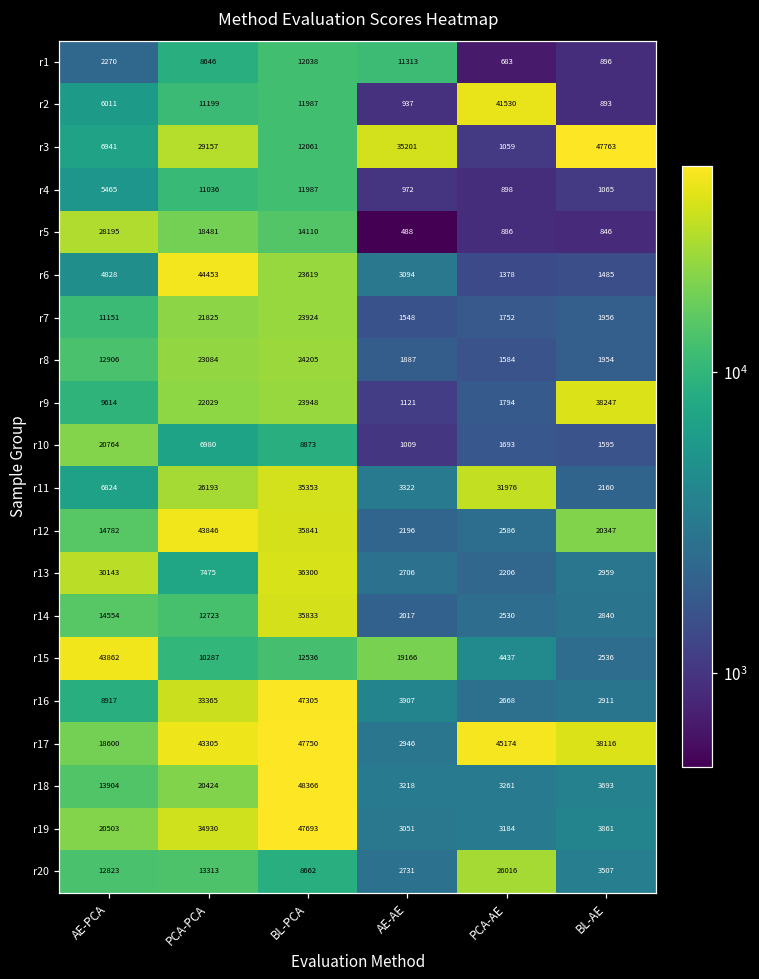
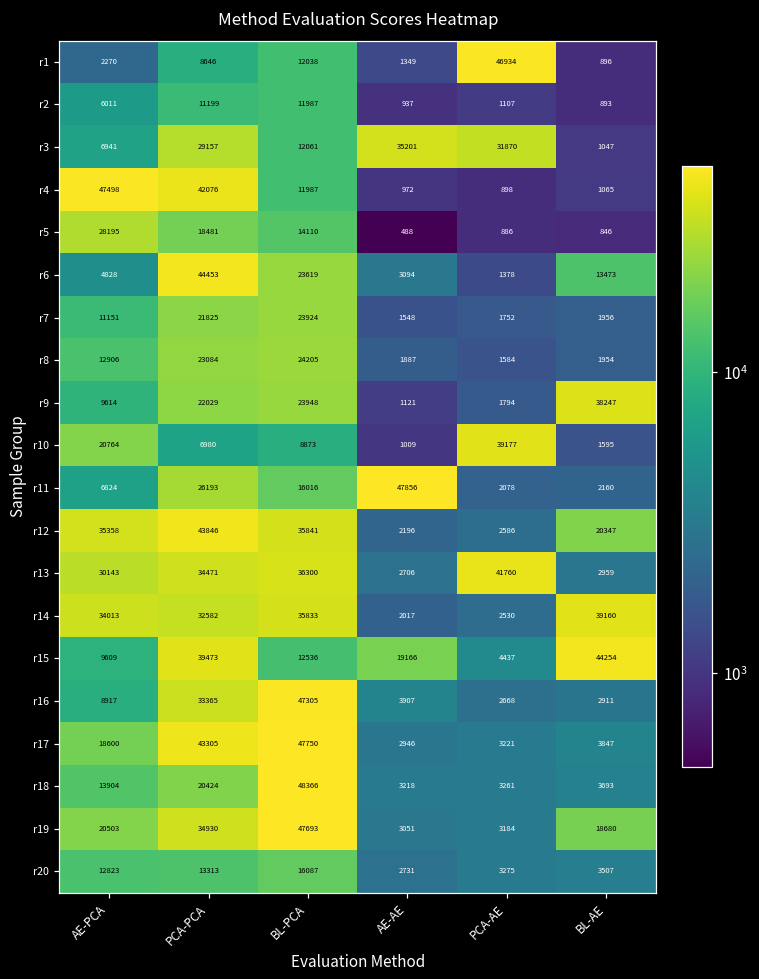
r1, AE-AE: 11313 -> 1349
r1, PCA-AE: 683 -> 46934
r2, PCA-AE: 41530 -> 1107
r3, PCA-AE: 1059 -> 31870
r3, BL-AE: 47763 -> 1047
r4, AE-PCA: 5465 -> 47498
r4, PCA-PCA: 11036 -> 42076
r6, BL-AE: 1485 -> 13473
r10, PCA-AE: 1693 -> 39177
r11, BL-PCA: 35353 -> 16016
r11, AE-AE: 3322 -> 47856
r11, PCA-AE: 31976 -> 2078
r12, AE-PCA: 14782 -> 35358
r13, PCA-PCA: 7475 -> 34471
r13, PCA-AE: 2206 -> 41760
r14, AE-PCA: 14554 -> 34013
r14, PCA-PCA: 12723 -> 32582
r14, BL-AE: 2840 -> 39160
r15, AE-PCA: 43862 -> 9609
r15, PCA-PCA: 10287 -> 39473
r15, BL-AE: 2536 -> 44254
r17, PCA-AE: 45174 -> 3221
r17, BL-AE: 38116 -> 3847
r19, BL-AE: 3861 -> 18680
r20, BL-PCA: 8662 -> 16087
r20, PCA-AE: 26016 -> 3275
